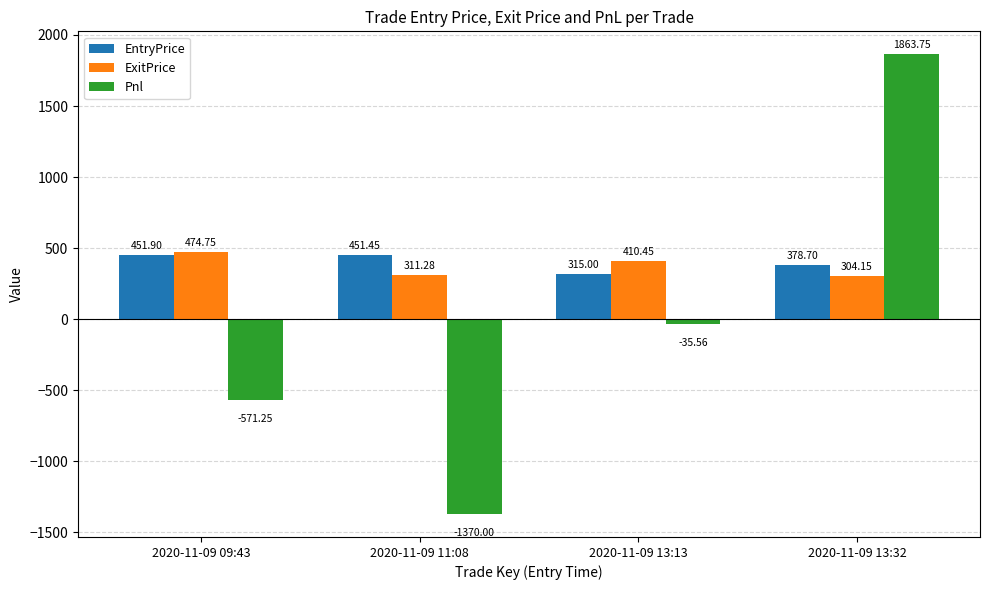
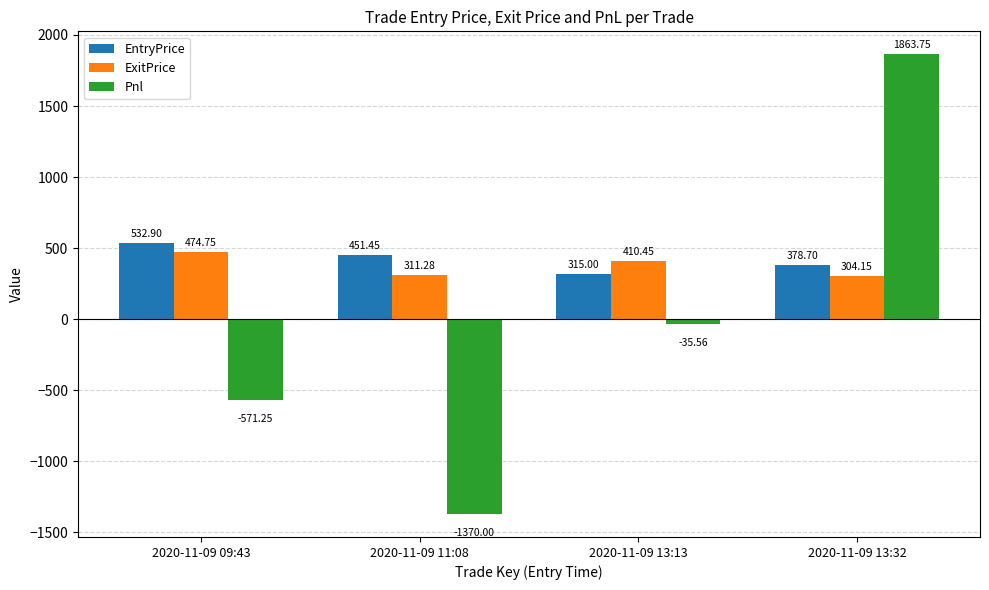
EntryPrice, 2020-11-09 09:43: 451.90 -> 532.90
